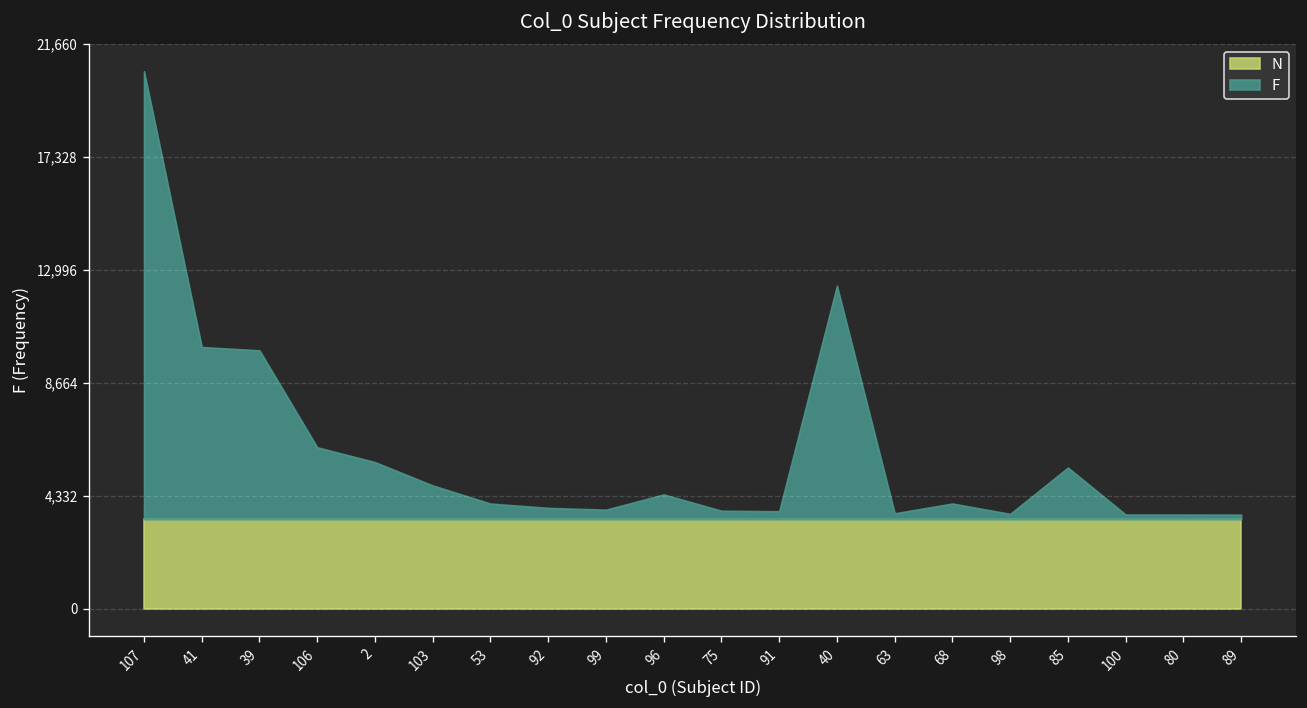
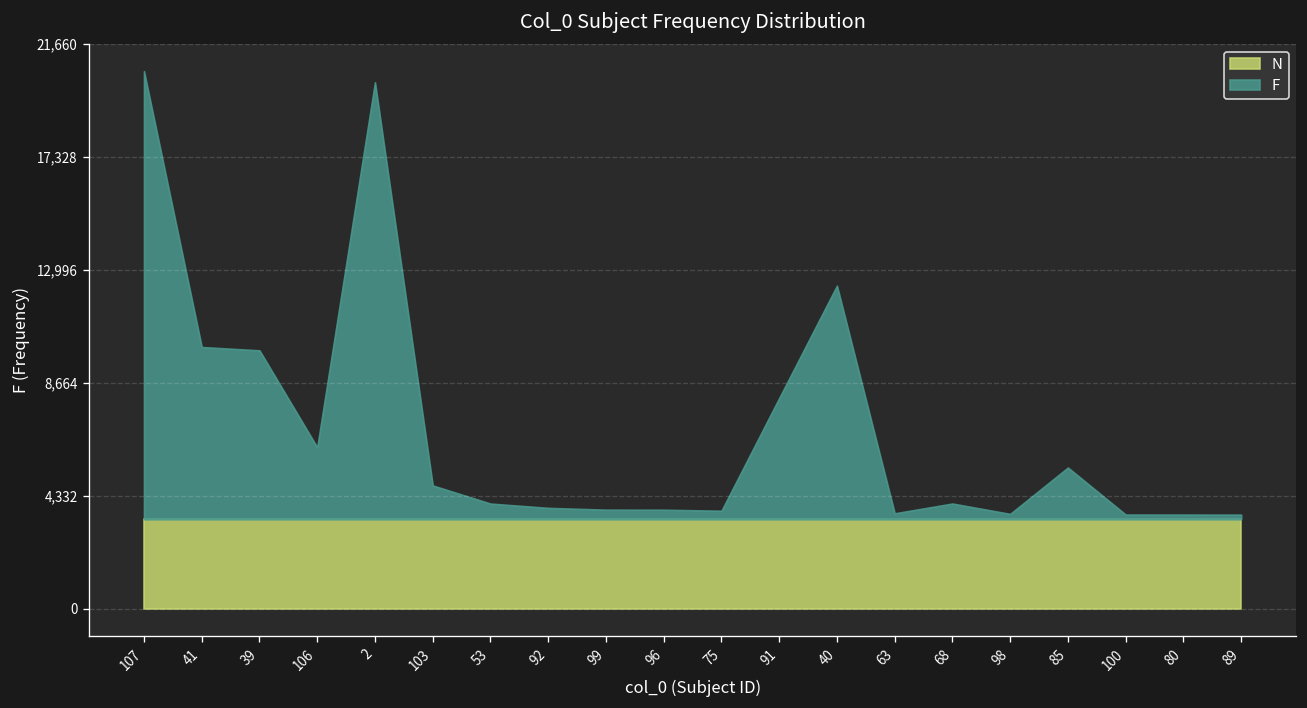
F, 2: 2,200 -> 16,800
F, 96: 1,000 -> 400
F, 91: 300 -> 4,700
